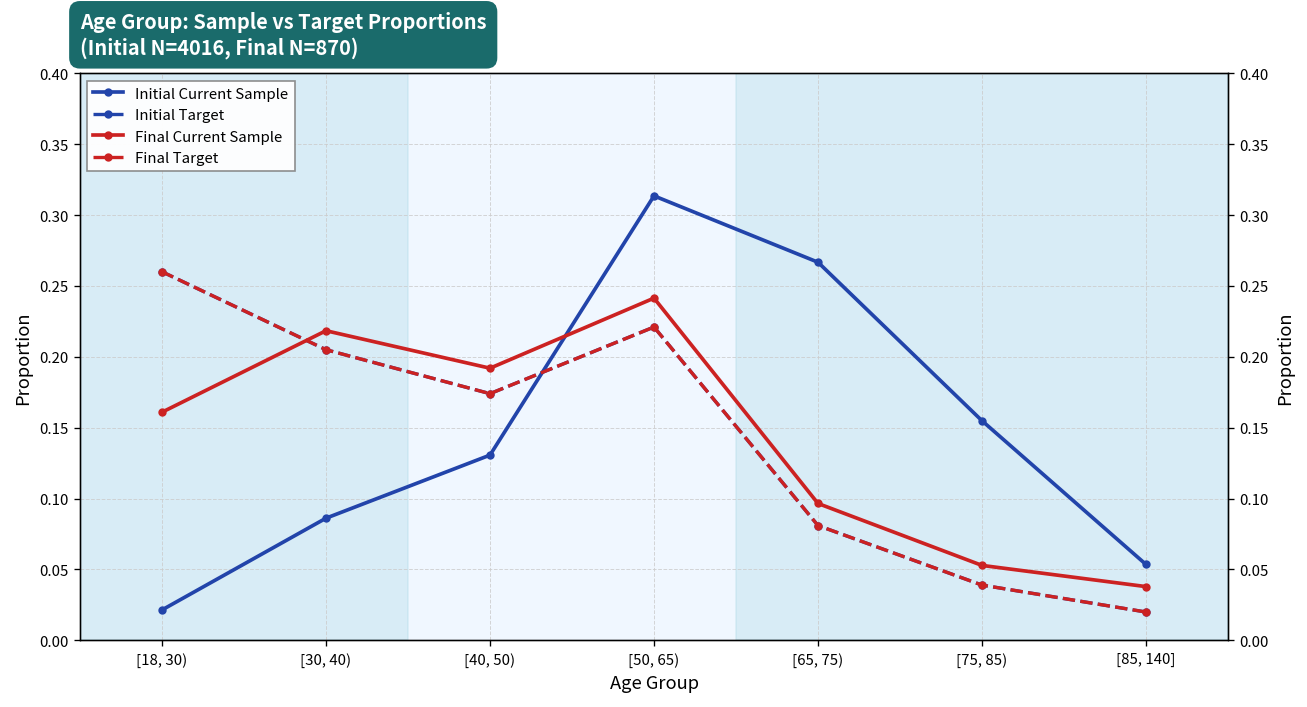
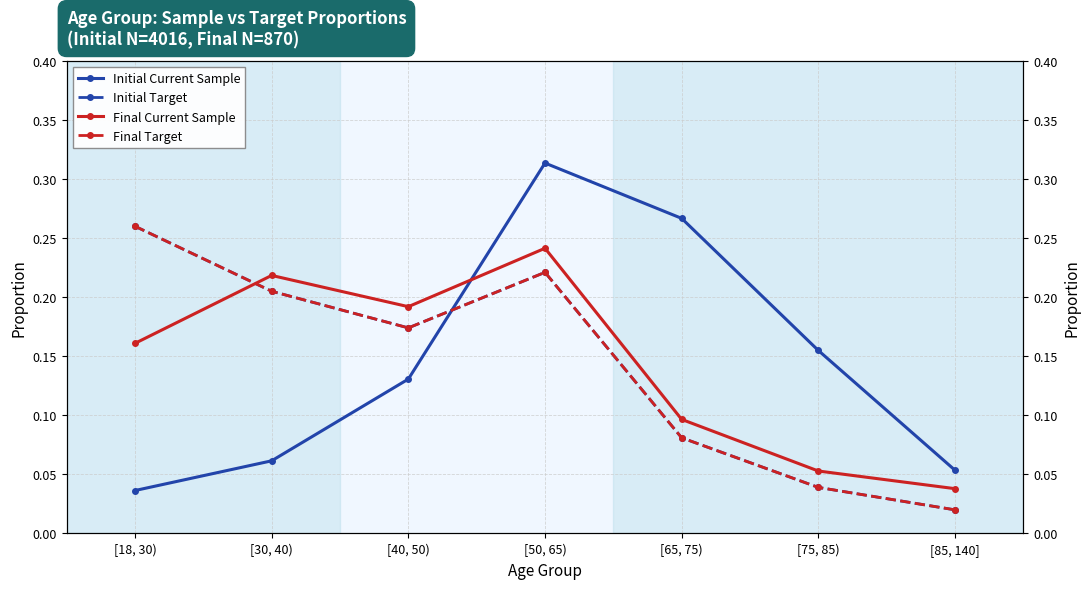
Initial Current Sample, [18, 30): 0.021 -> 0.036
Initial Current Sample, [30, 40): 0.086 -> 0.062
